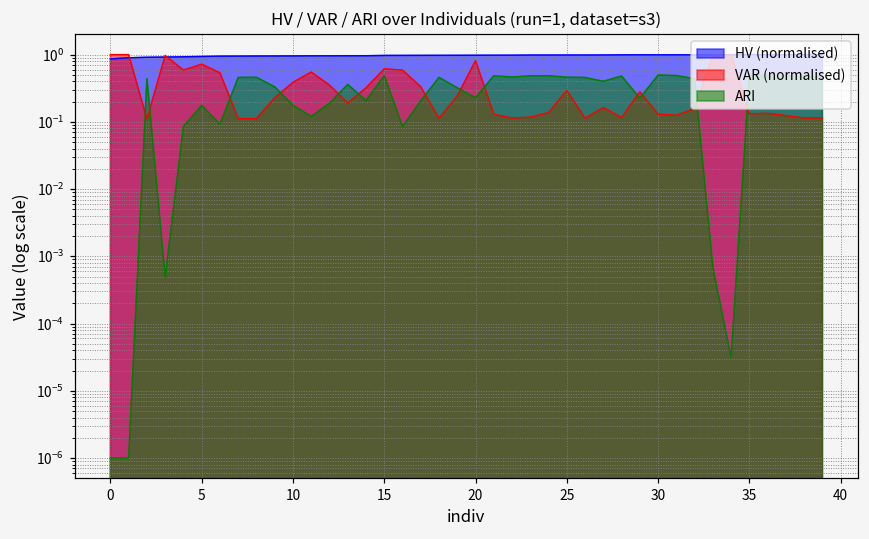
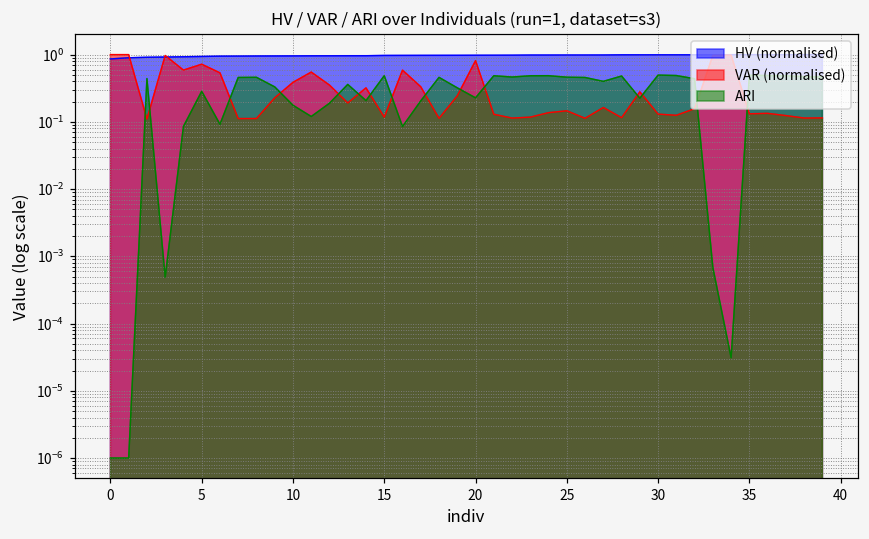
ARI, 5: 0.18 -> 0.3
VAR (normalised), 15: 0.6 -> 0.12
VAR (normalised), 25: 0.3 -> 0.15
